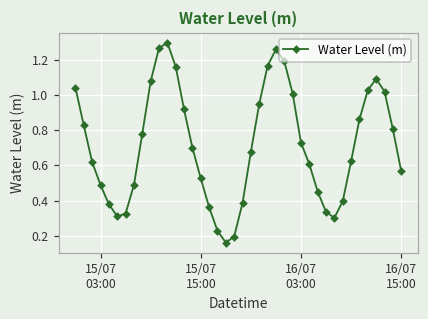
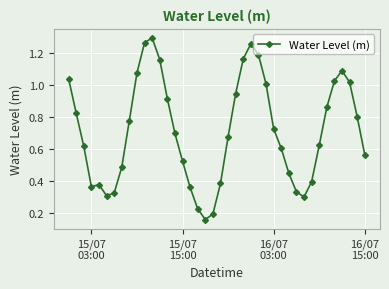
15/07 03:00: 0.49 -> 0.37
